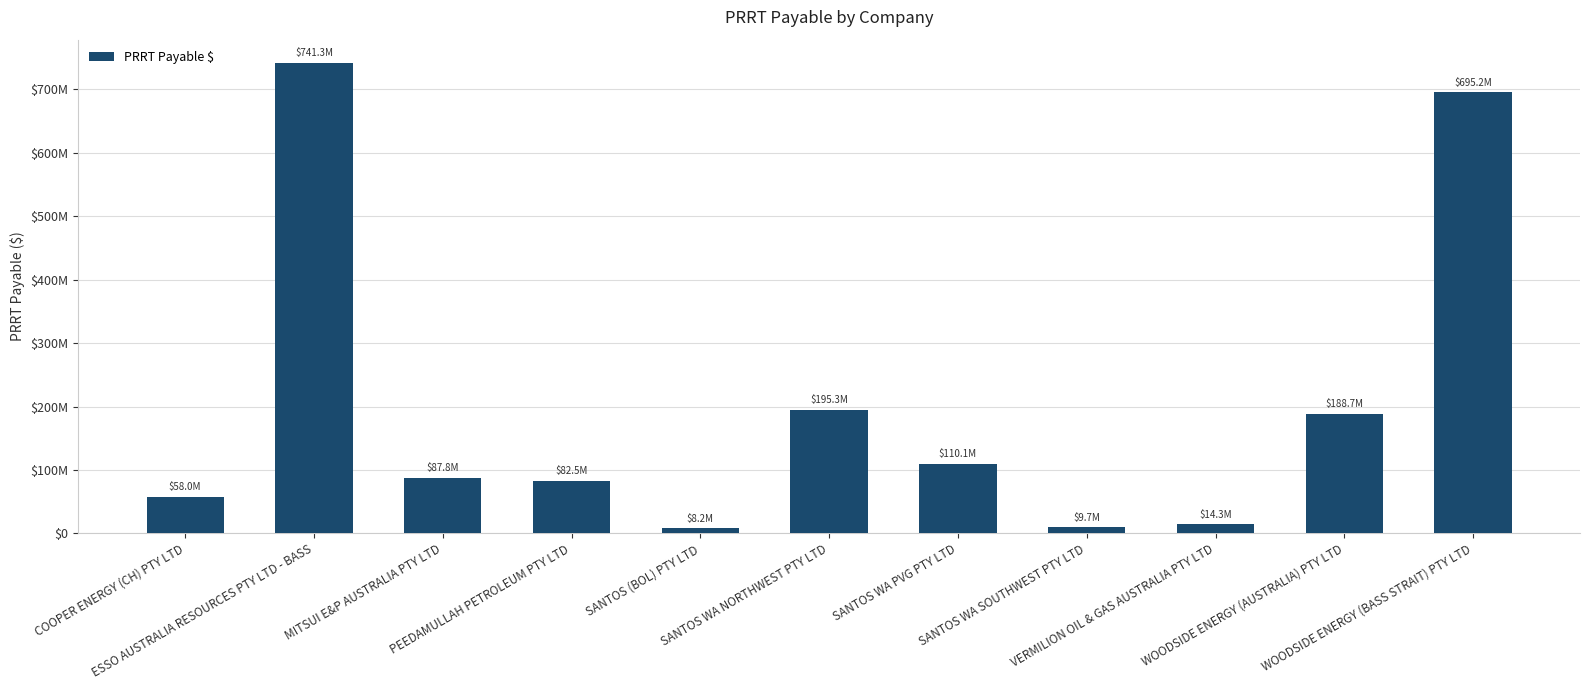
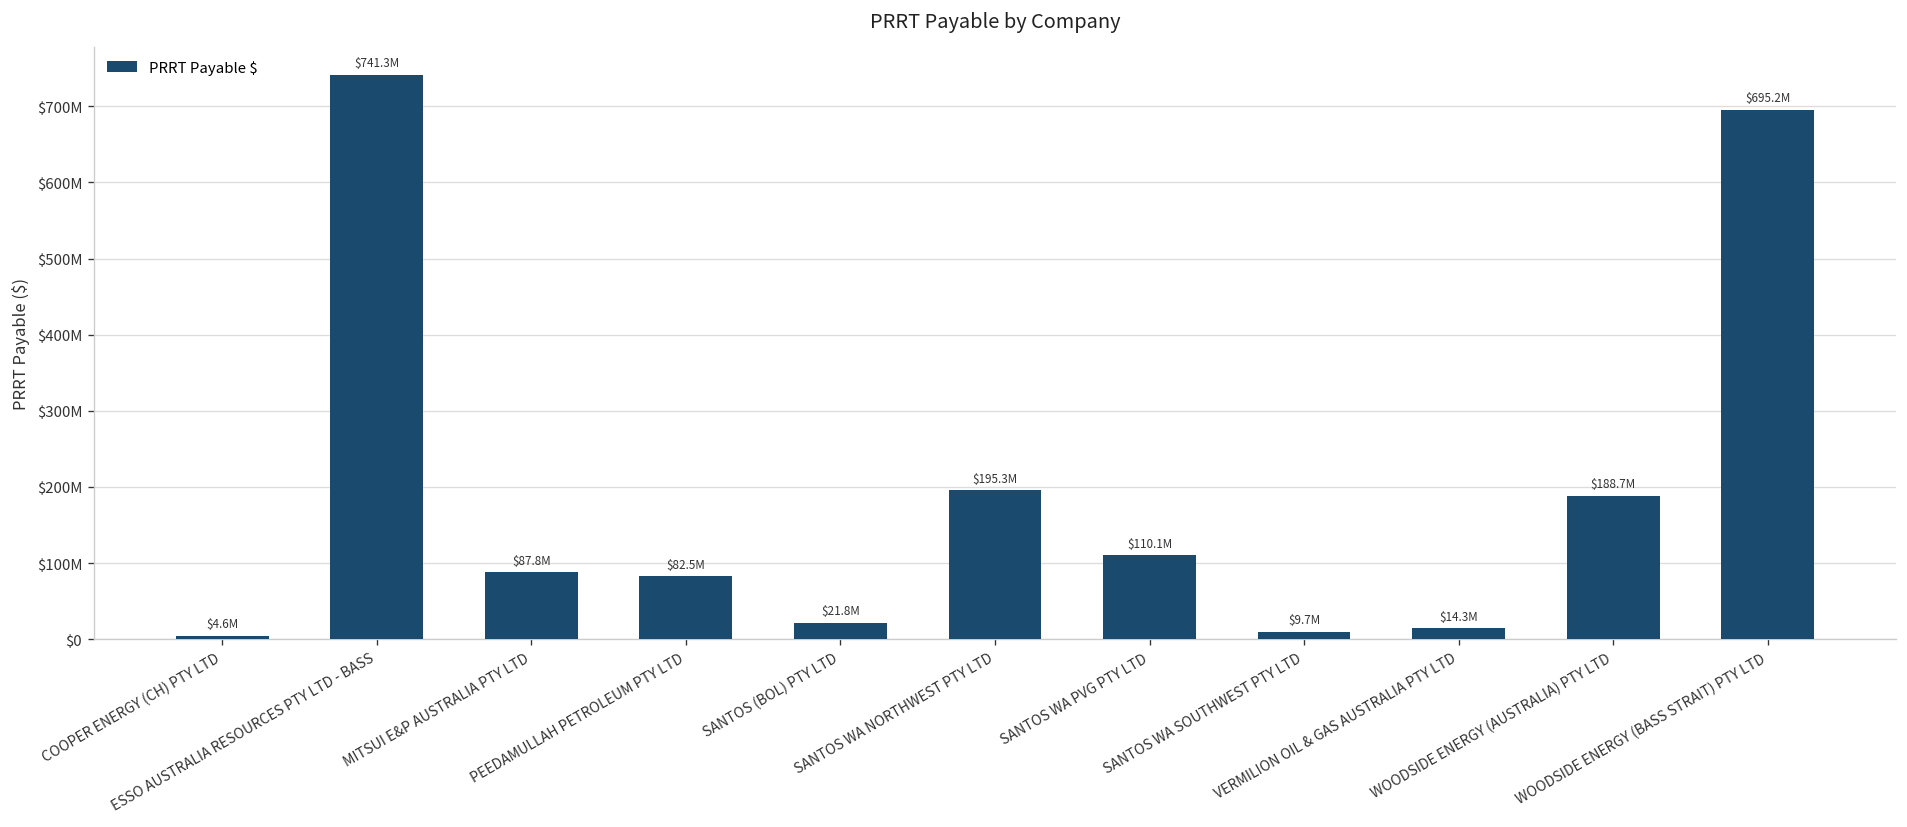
COOPER ENERGY (CH) PTY LTD: $58.0M -> $4.6M
SANTOS (BOL) PTY LTD: $8.2M -> $21.8M
